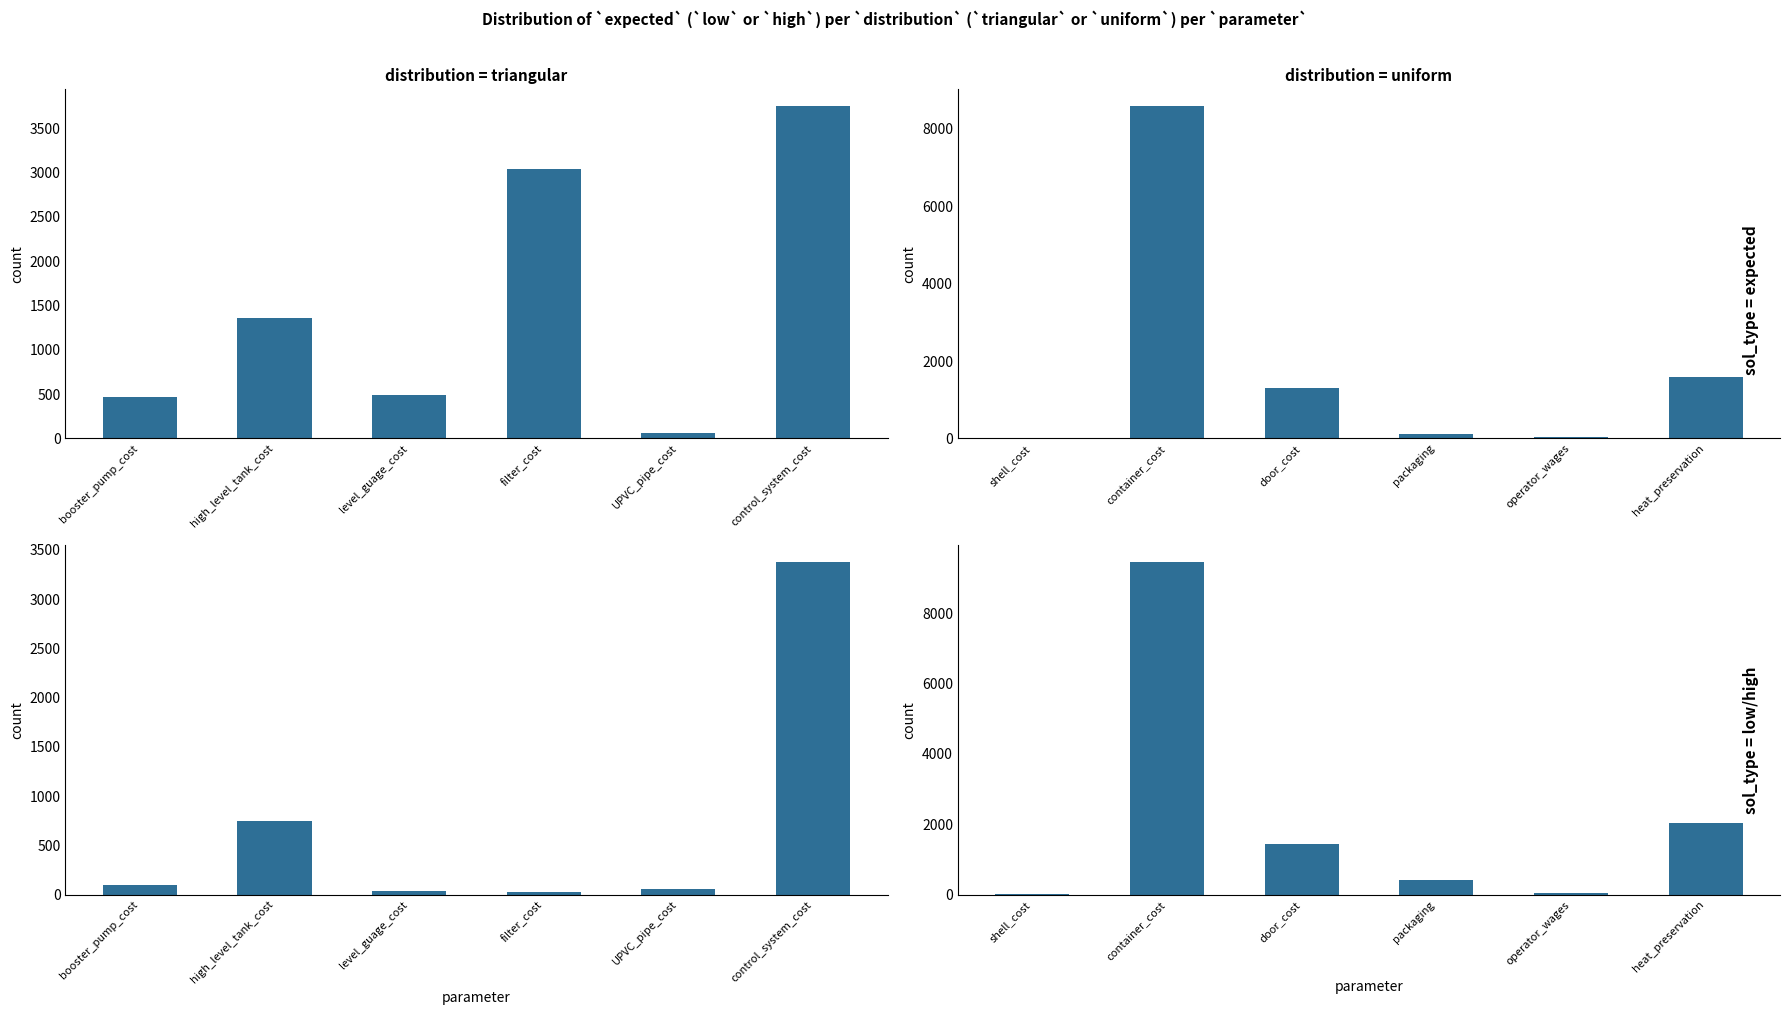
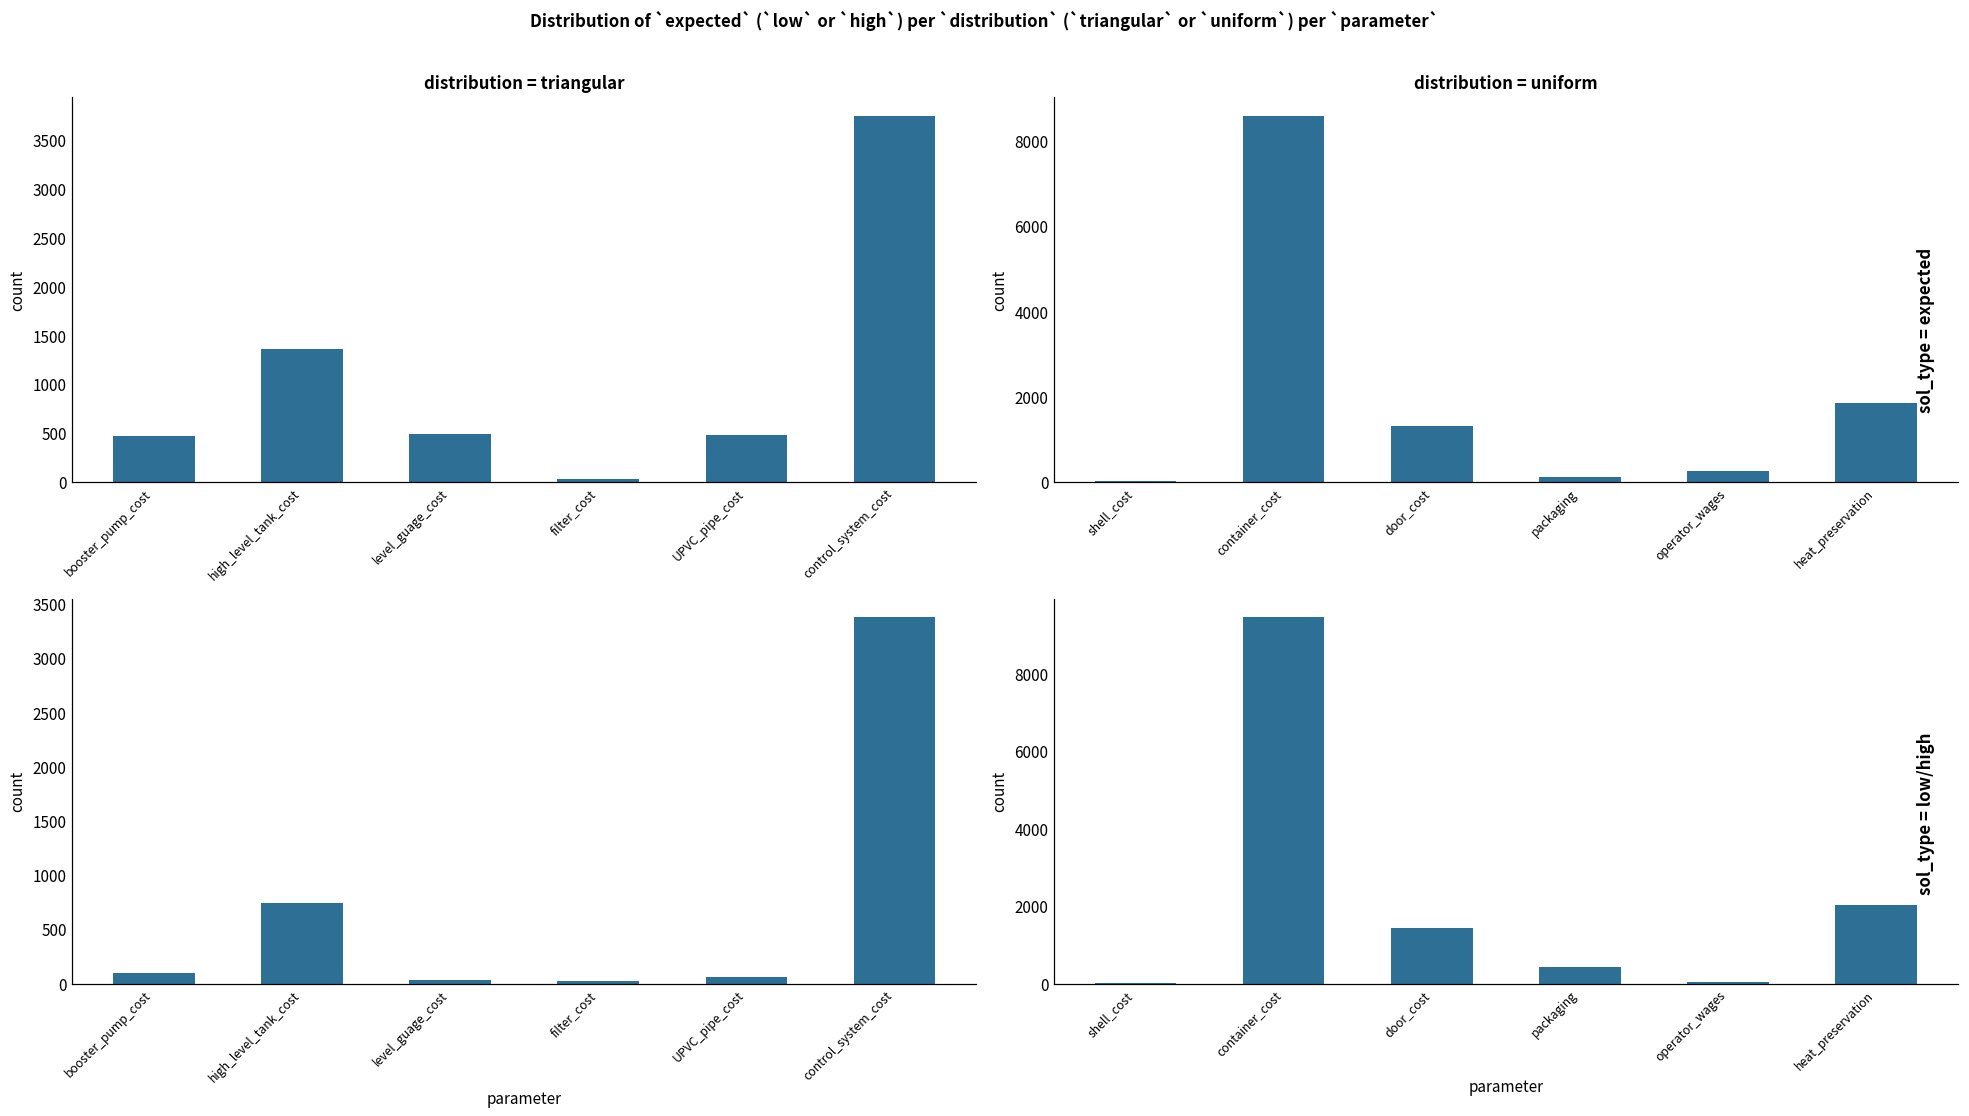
distribution = triangular, filter_cost: 3000 -> 0
distribution = triangular, UPVC_pipe_cost: 100 -> 500
distribution = uniform, operator_wages: 0 -> 300
distribution = uniform, heat_preservation: 1600 -> 1800
